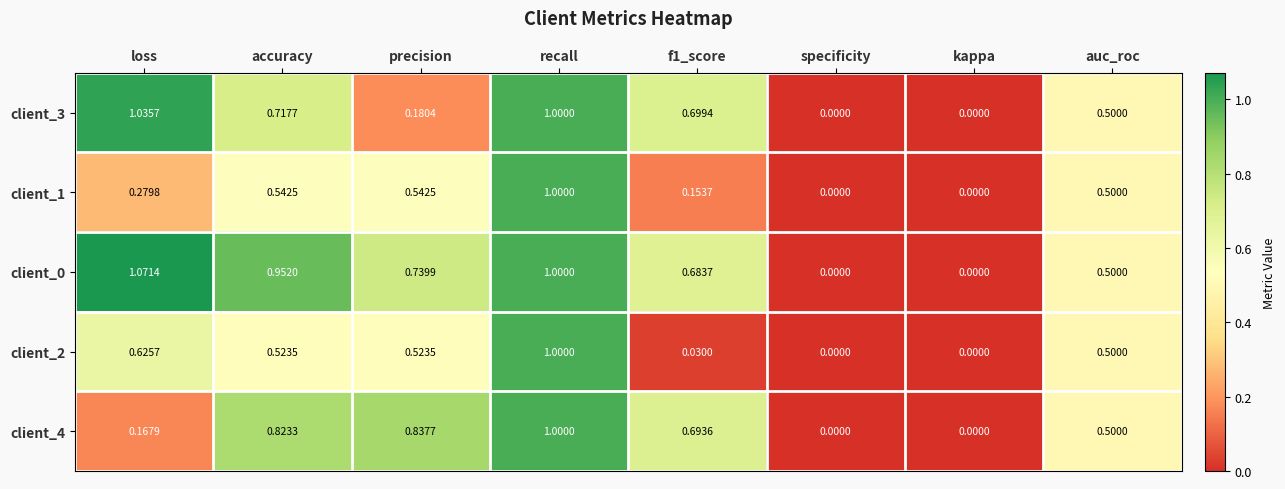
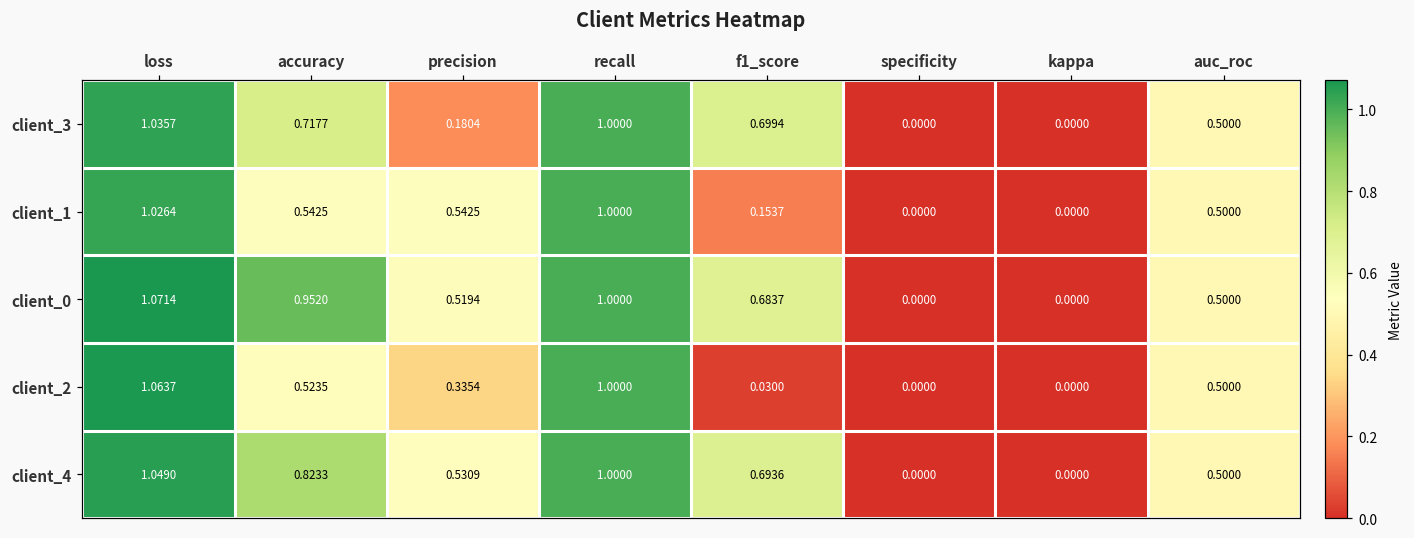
client_1, loss: 0.2798 -> 1.0264
client_0, precision: 0.7399 -> 0.5194
client_2, loss: 0.6257 -> 1.0637
client_2, precision: 0.5235 -> 0.3354
client_4, loss: 0.1679 -> 1.0490
client_4, precision: 0.8377 -> 0.5309
